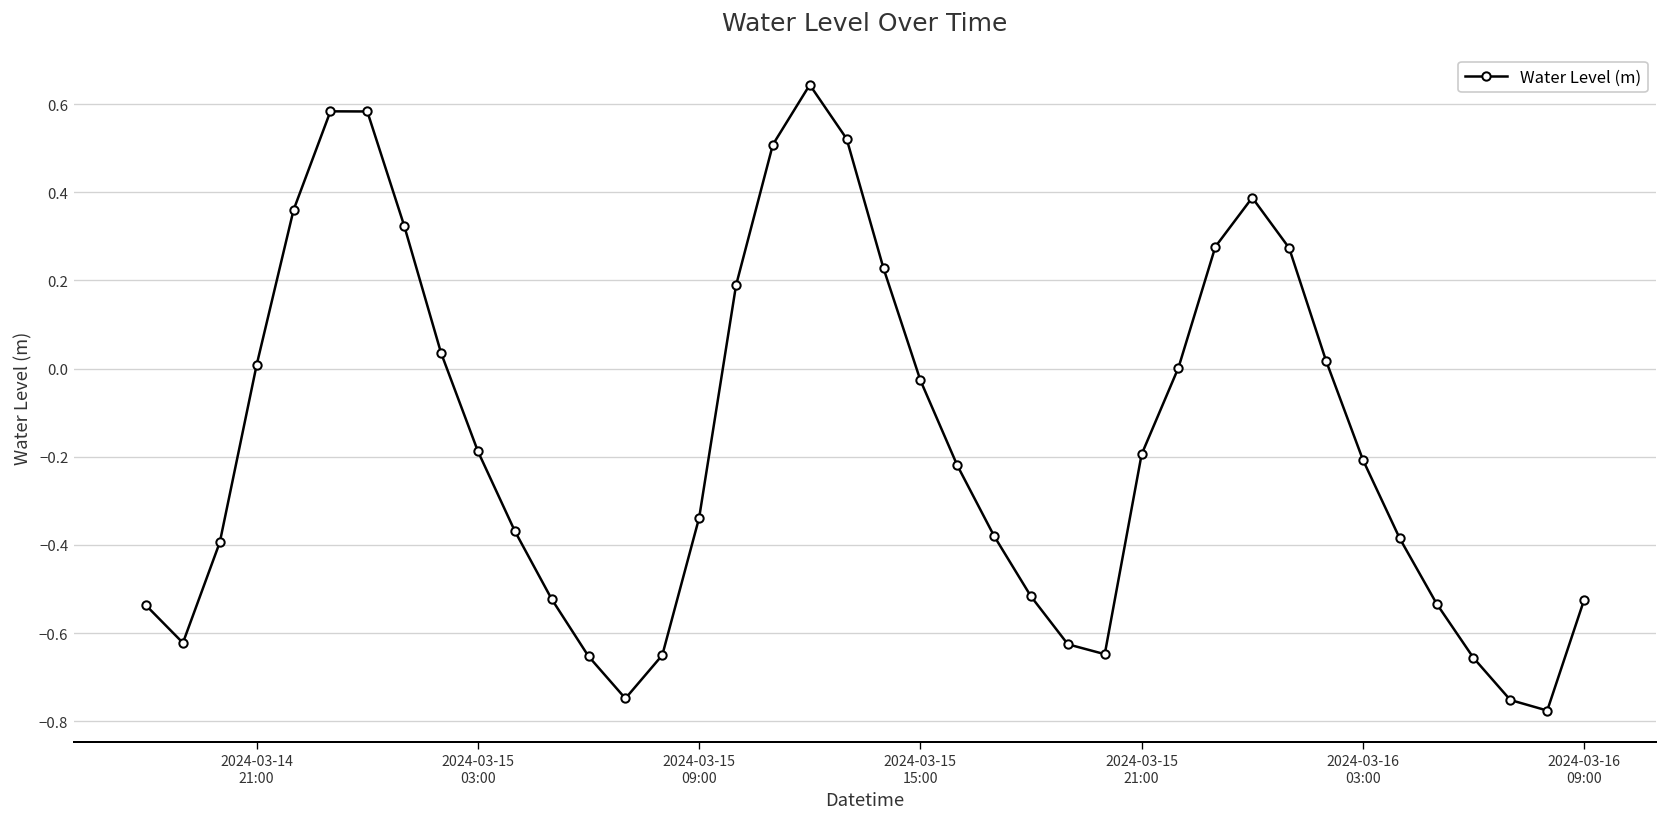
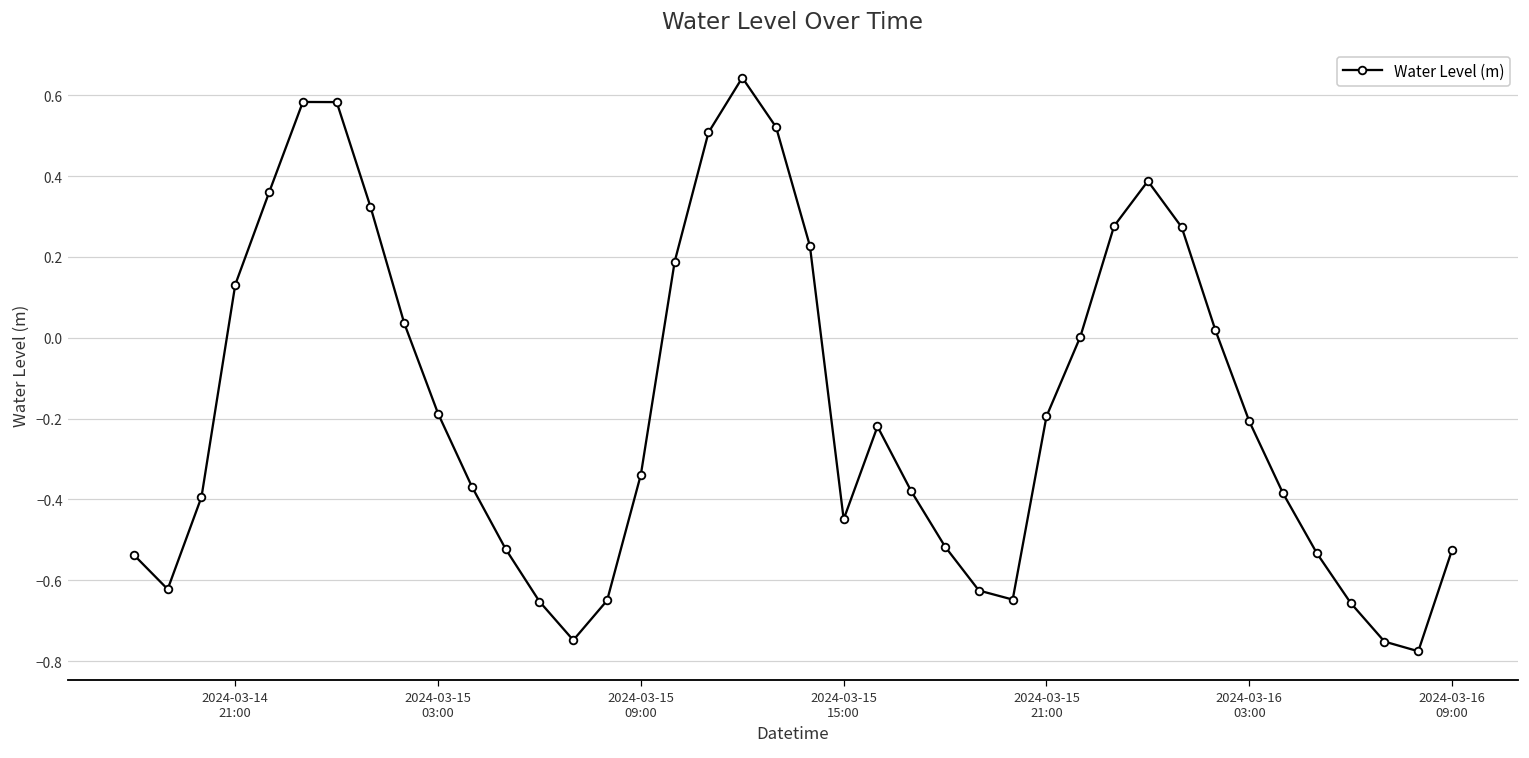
2024-03-14 21:00: 0.01 -> 0.13
2024-03-15 15:00: -0.03 -> -0.45
